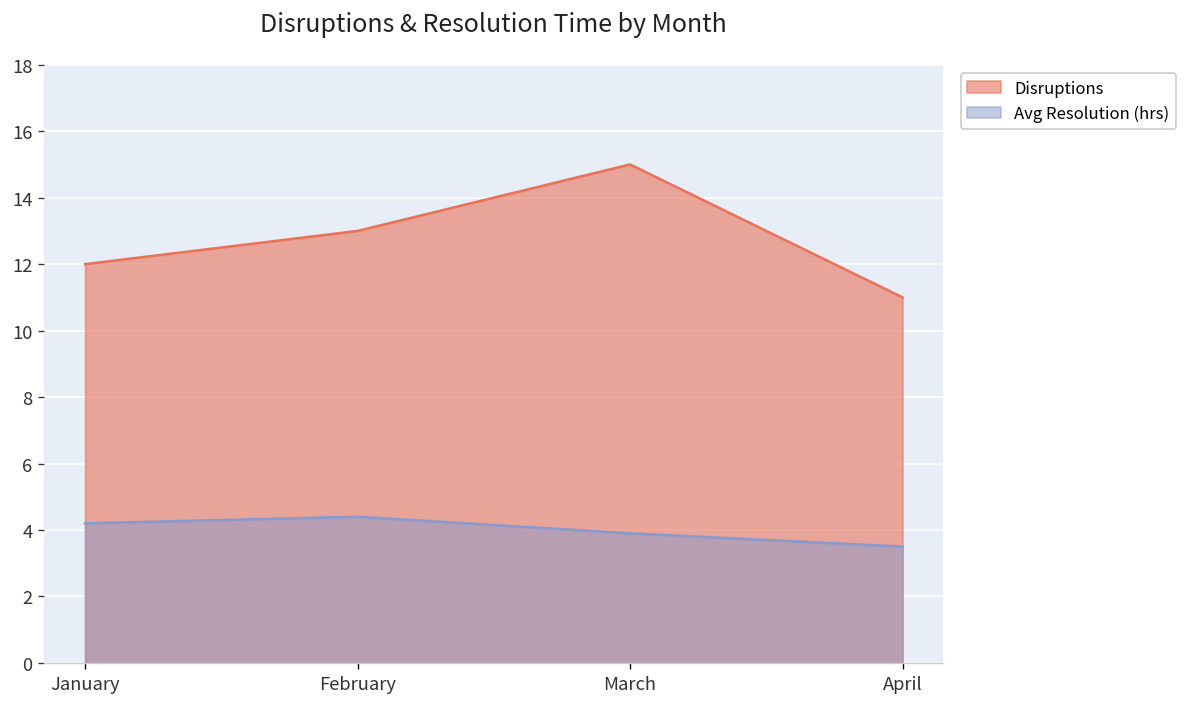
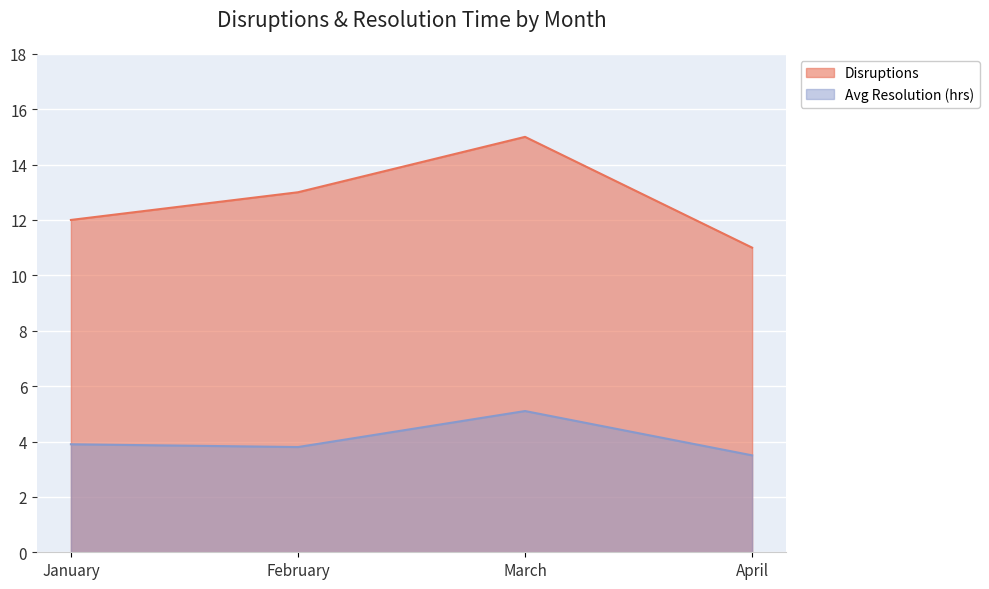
Avg Resolution (hrs), January: 4.2 -> 3.9
Avg Resolution (hrs), February: 4.4 -> 3.8
Avg Resolution (hrs), March: 3.9 -> 5.1
